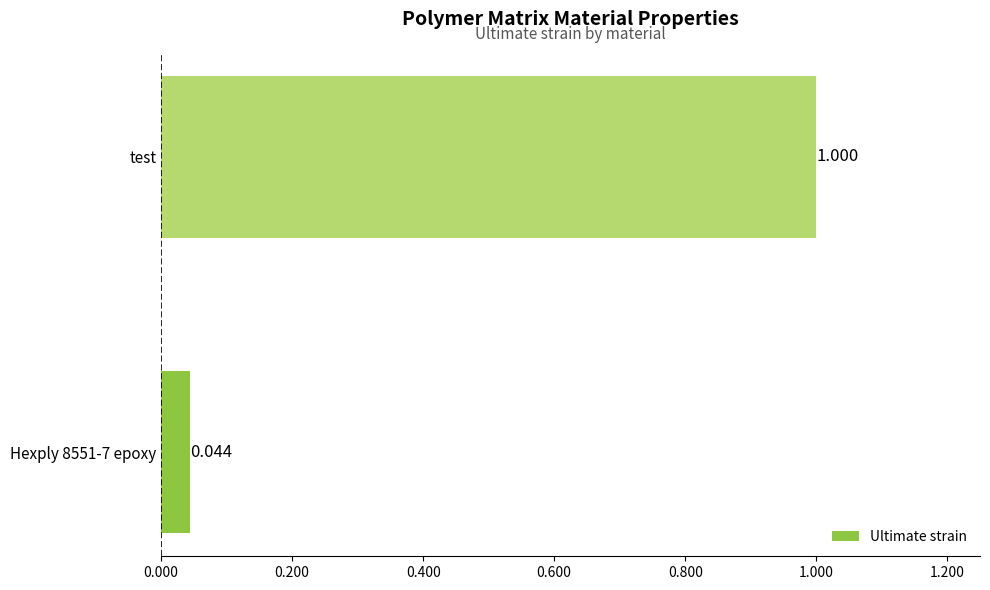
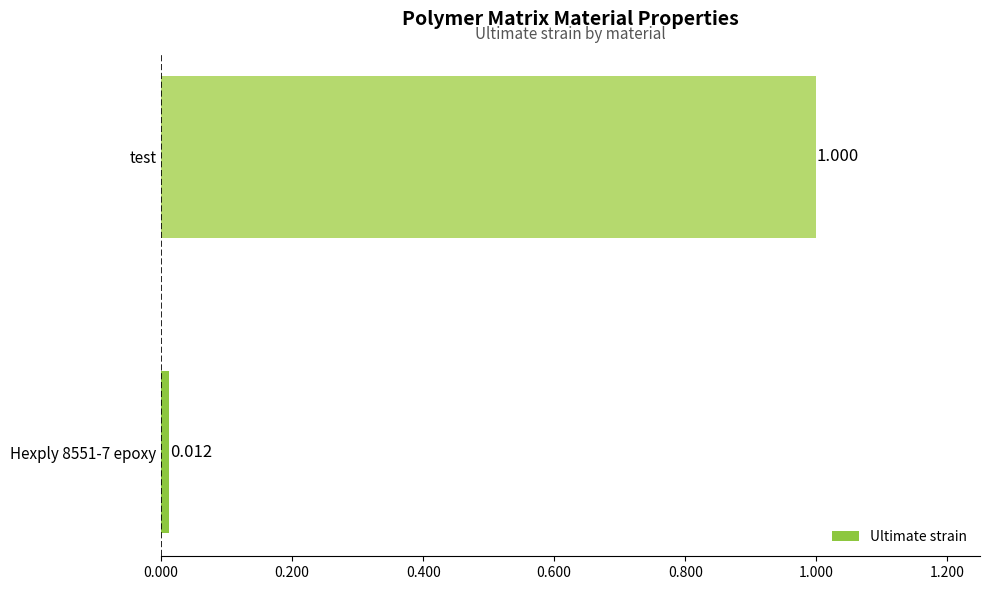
Hexply 8551-7 epoxy: 0.044 -> 0.012
